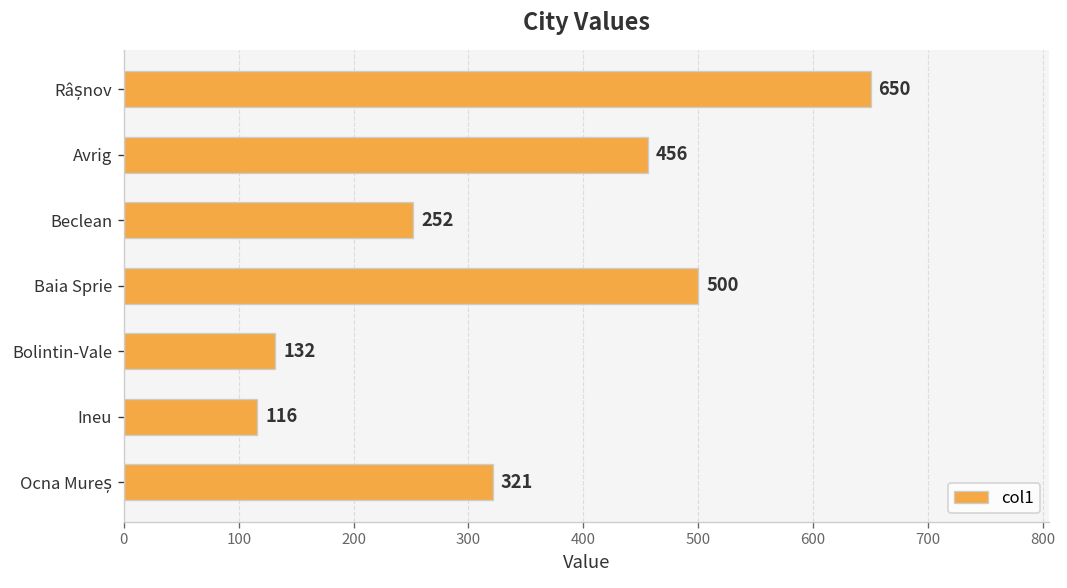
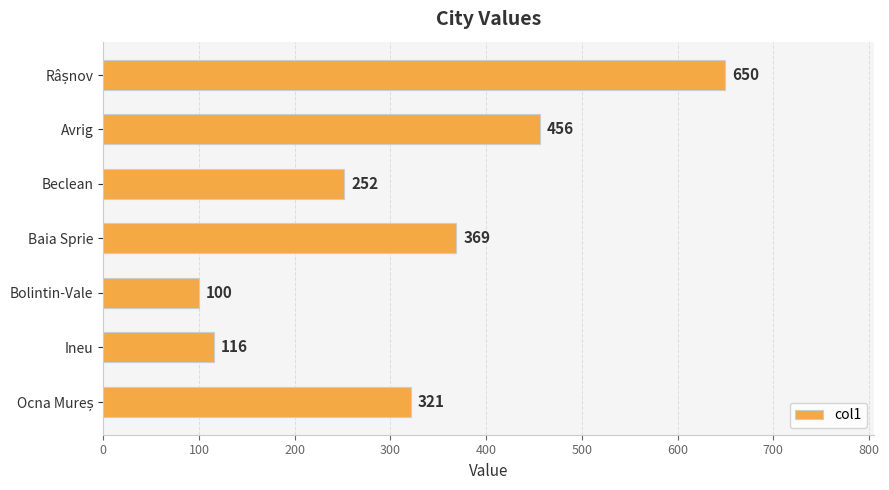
Baia Sprie: 500 -> 369
Bolintin-Vale: 132 -> 100
